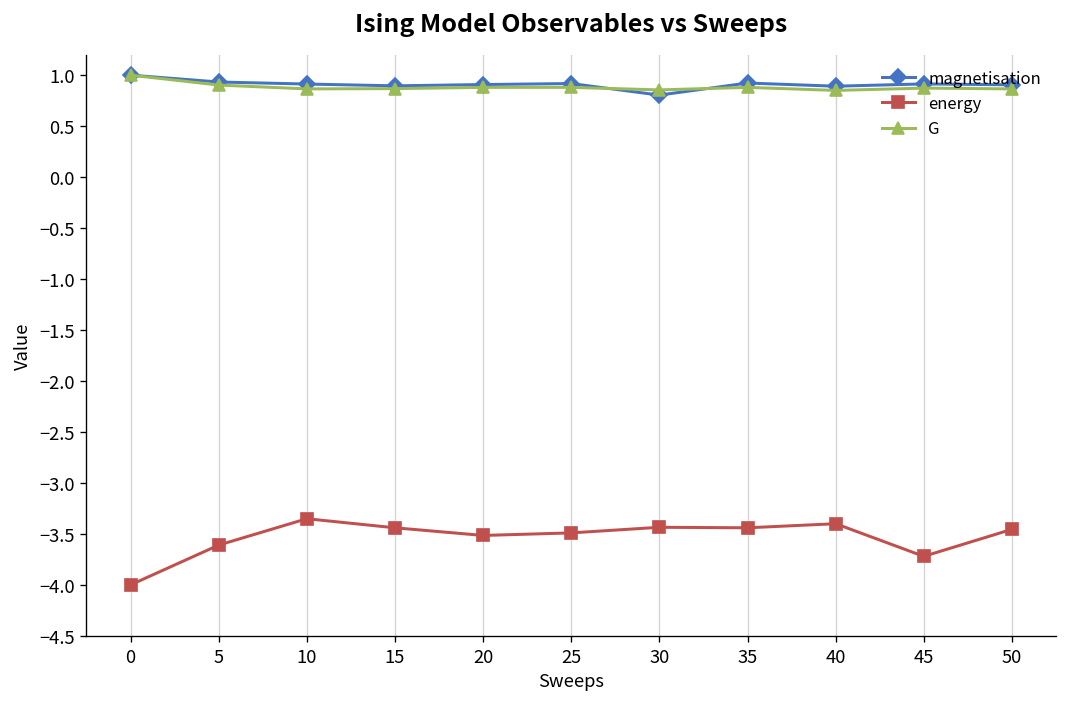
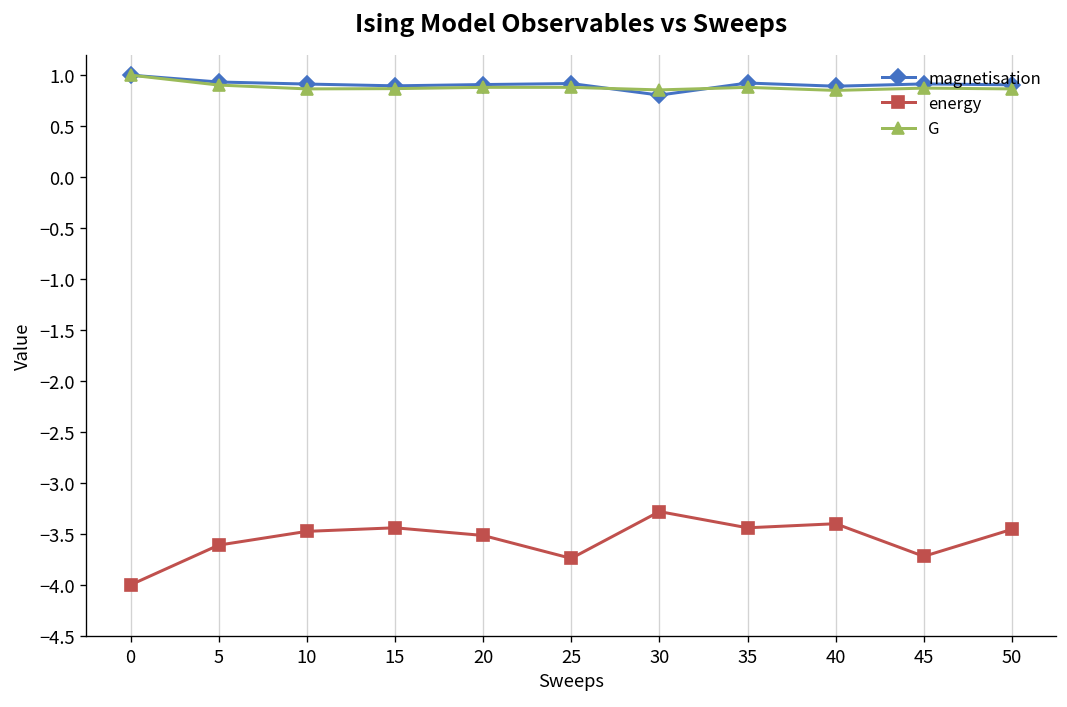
energy, 10: -3.4 -> -3.5
energy, 25: -3.5 -> -3.7
energy, 30: -3.4 -> -3.3
